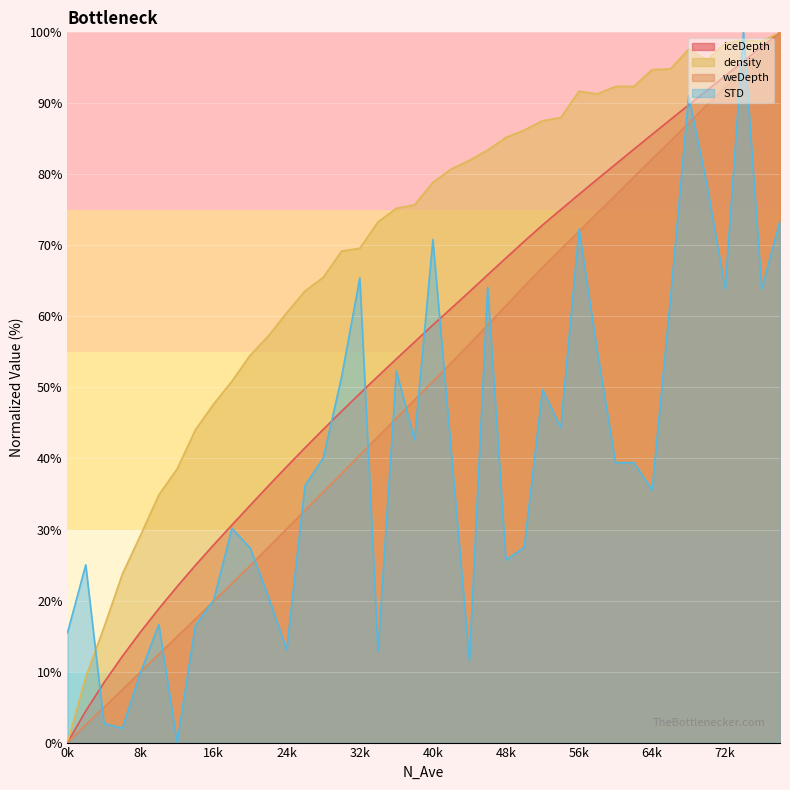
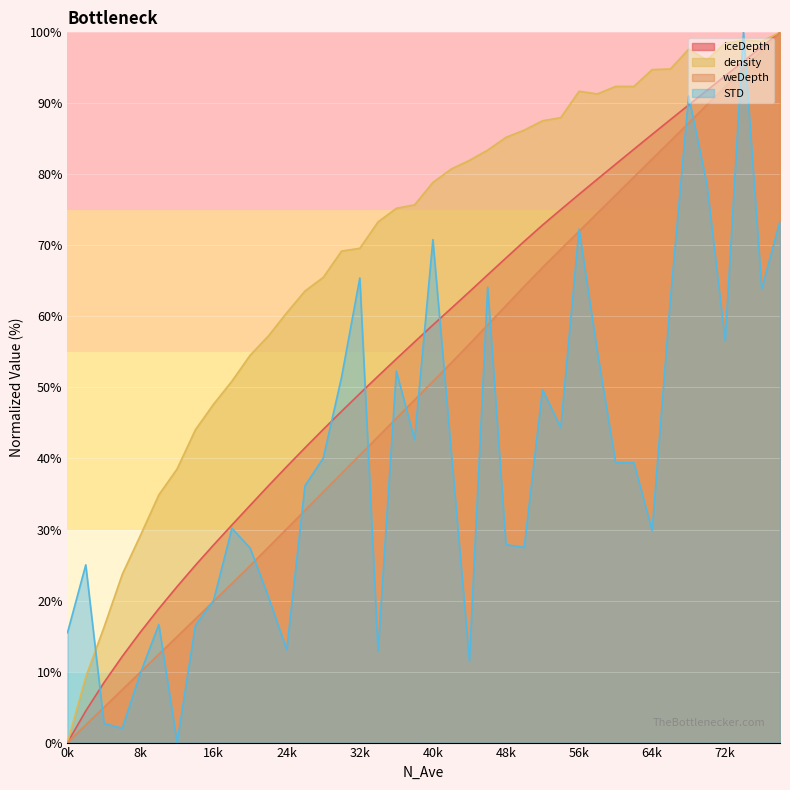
STD, 48k: 26% -> 28%
STD, 64k: 36% -> 30%
STD, 72k: 64% -> 57%
